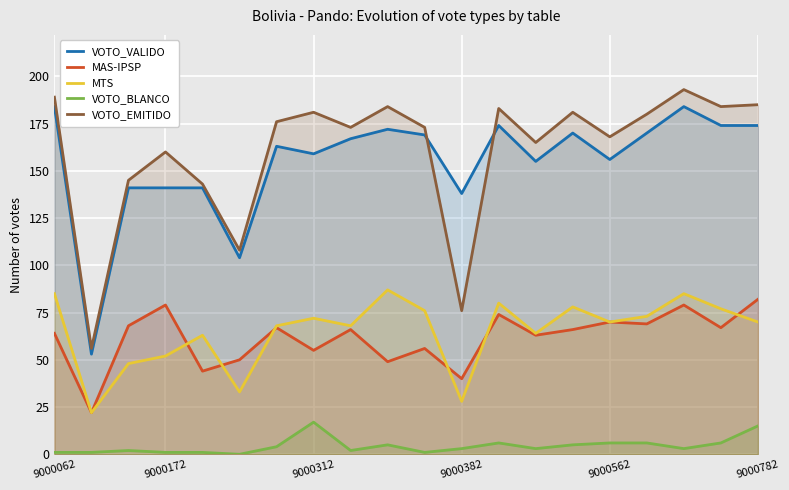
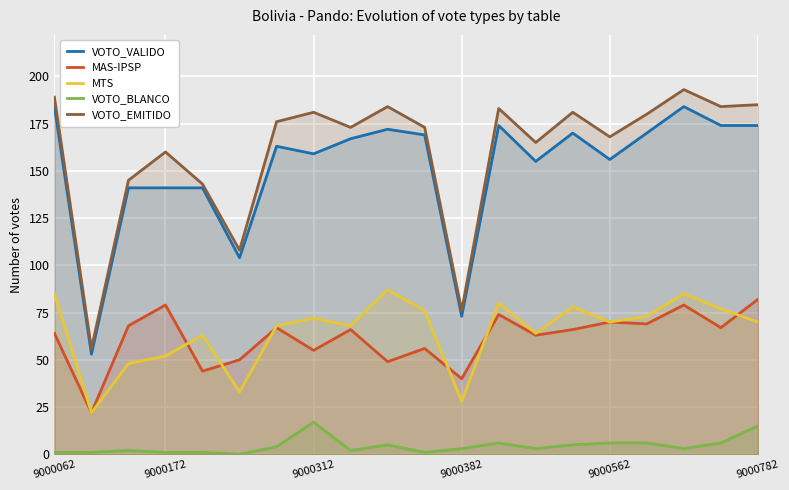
VOTO_VALIDO, 9000382: 138 -> 73
